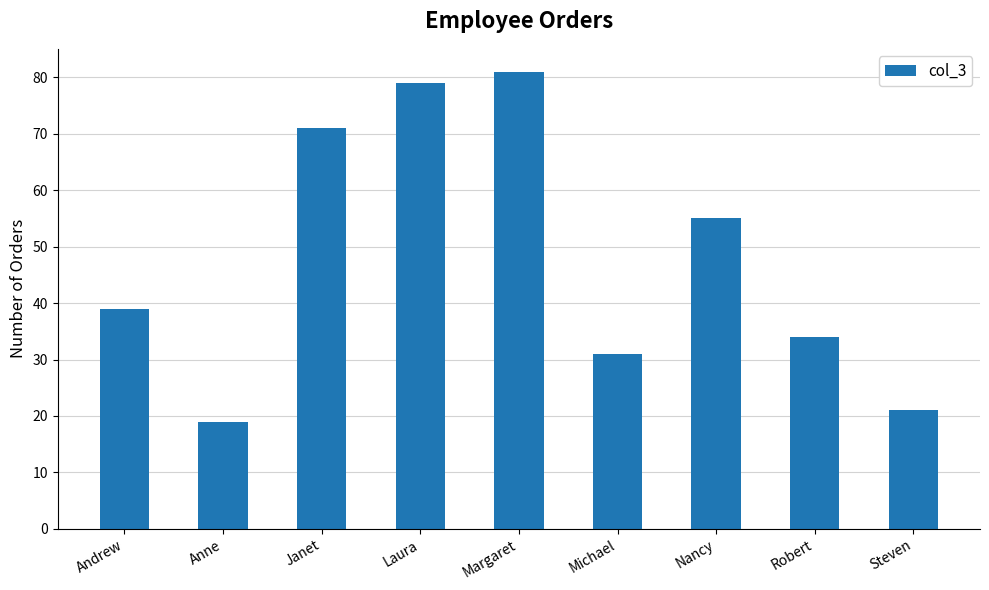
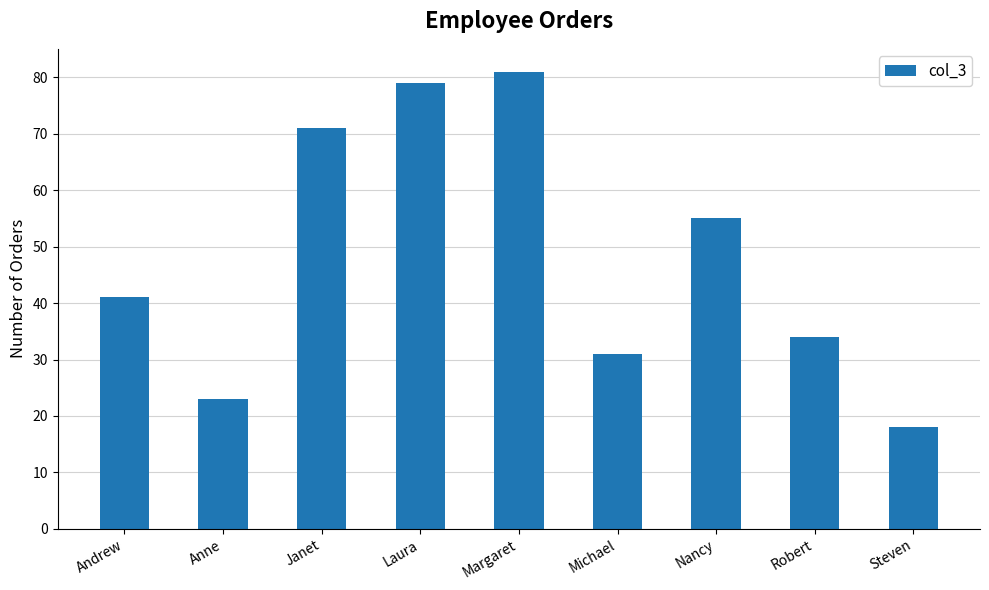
Andrew: 39 -> 41
Anne: 19 -> 23
Steven: 21 -> 18
